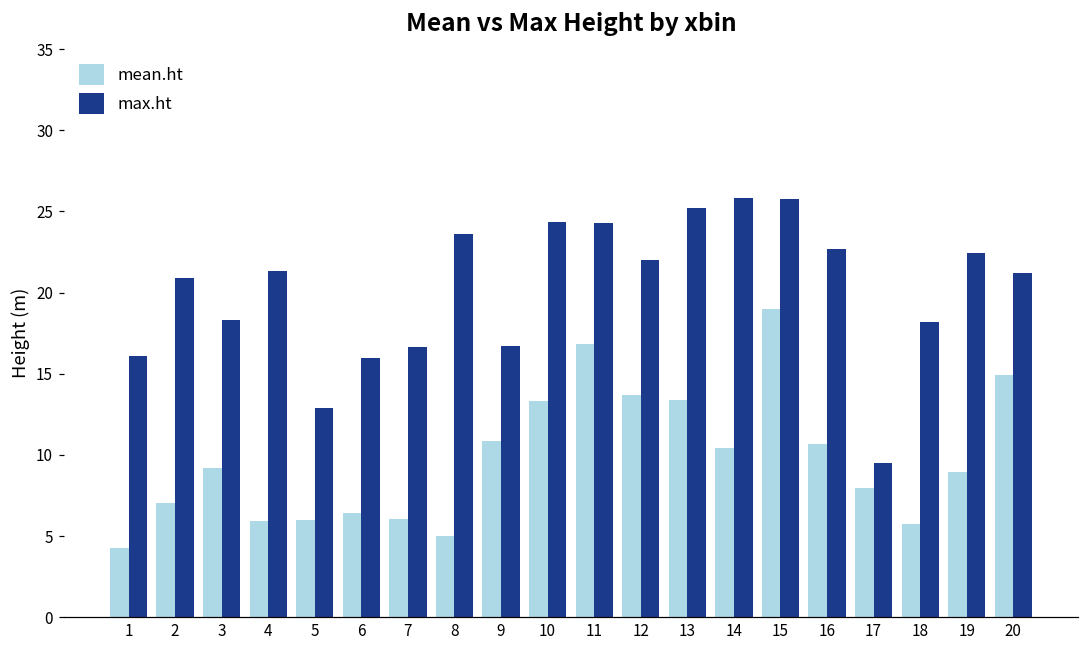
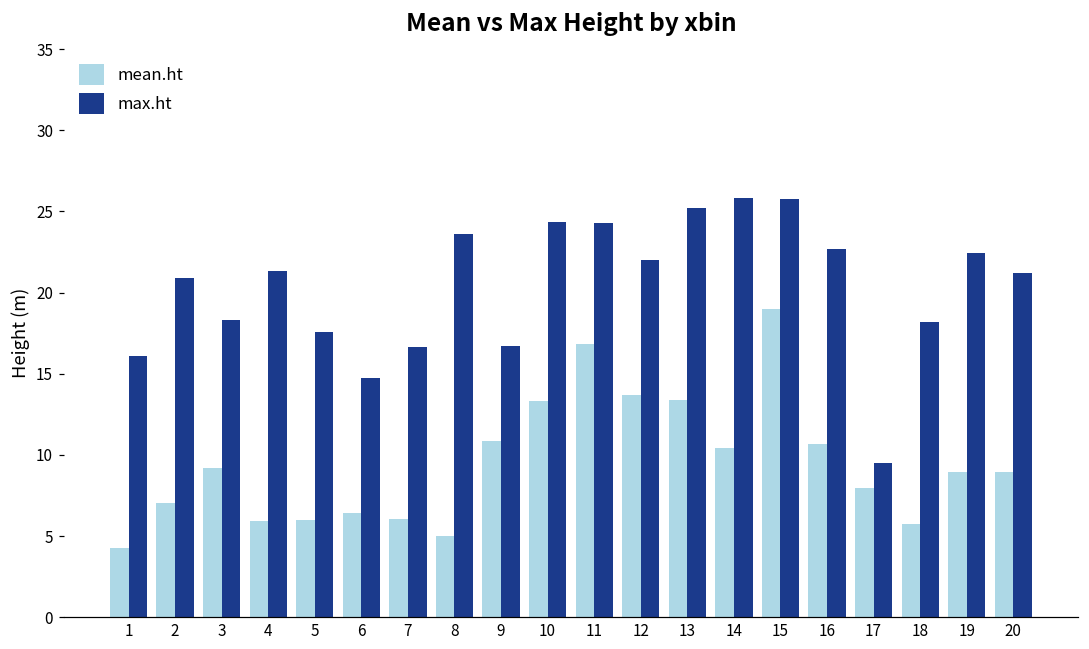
max.ht, 5: 12.9 -> 17.6
max.ht, 6: 16.0 -> 14.7
mean.ht, 20: 14.9 -> 9.0
